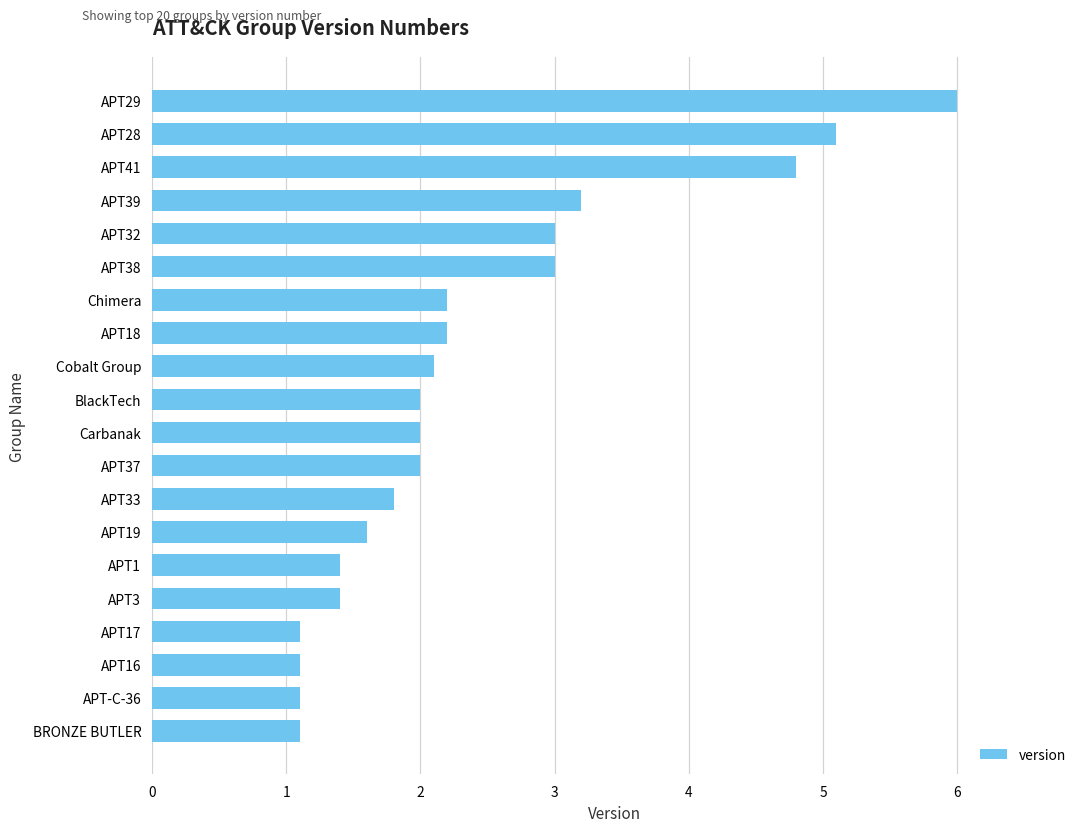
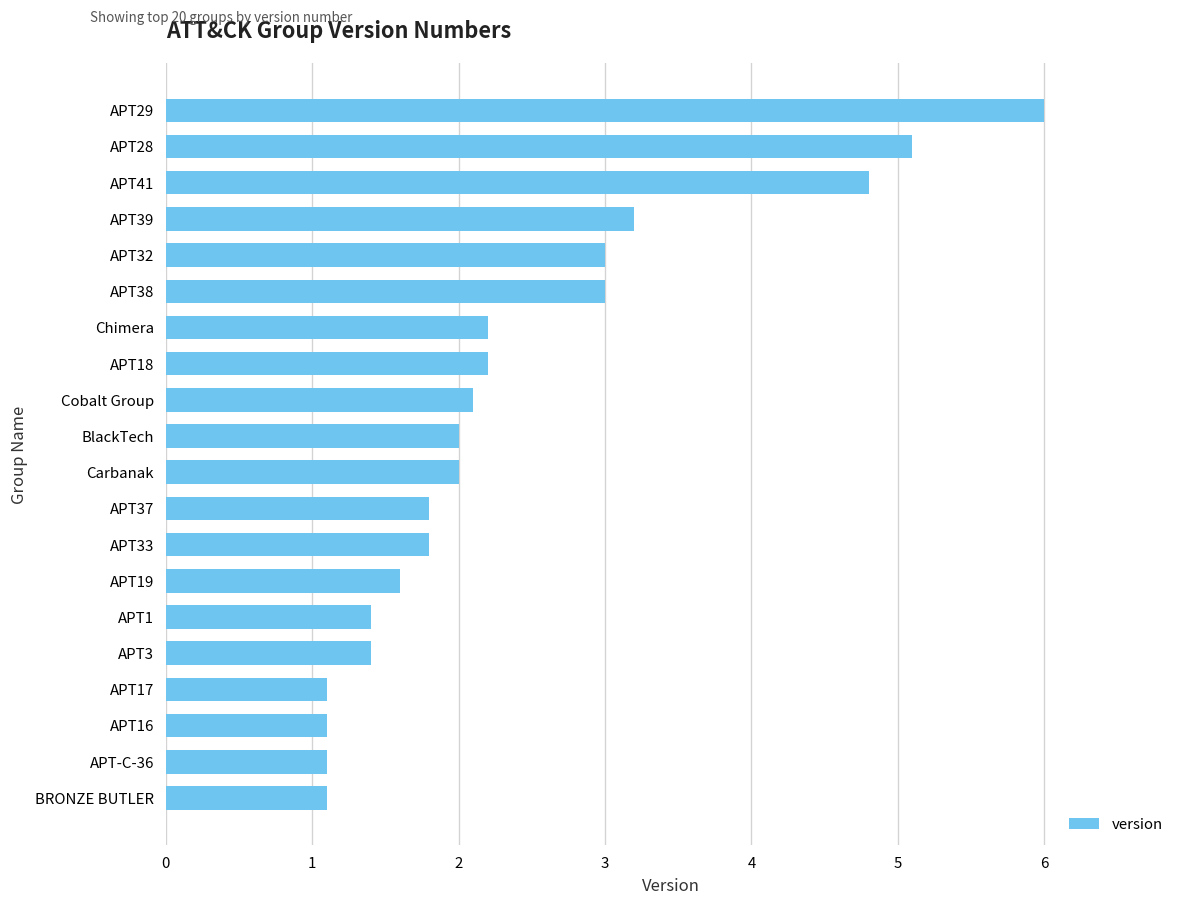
APT37: 2.0 -> 1.8
